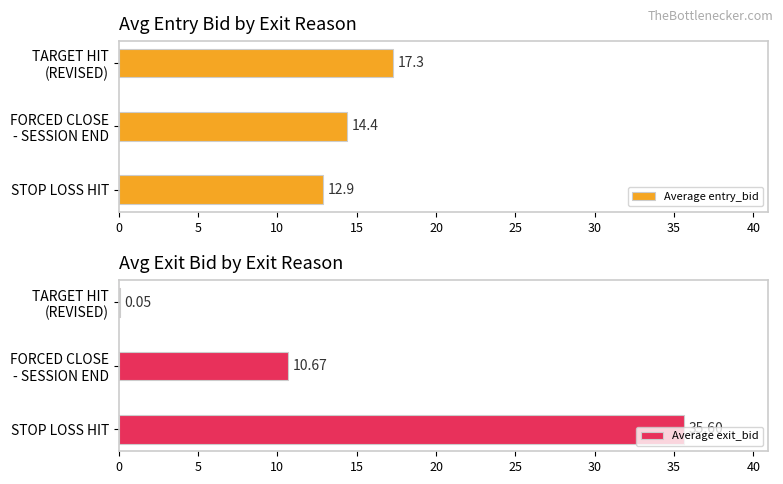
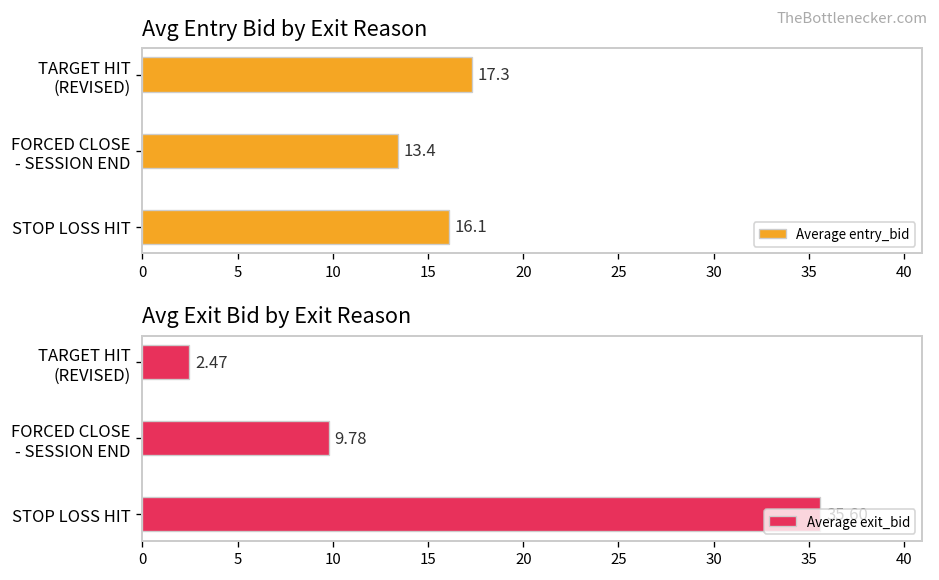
Avg Entry Bid by Exit Reason, FORCED CLOSE - SESSION END: 14.4 -> 13.4
Avg Entry Bid by Exit Reason, STOP LOSS HIT: 12.9 -> 16.1
Avg Exit Bid by Exit Reason, TARGET HIT (REVISED): 0.05 -> 2.47
Avg Exit Bid by Exit Reason, FORCED CLOSE - SESSION END: 10.67 -> 9.78
